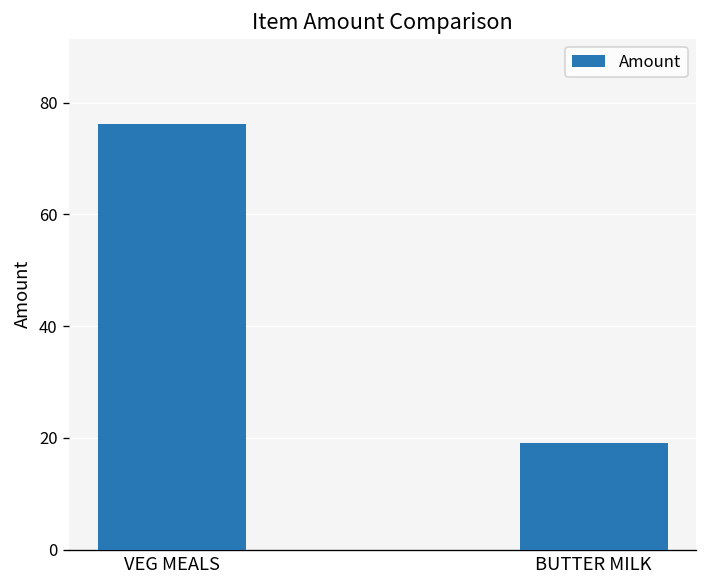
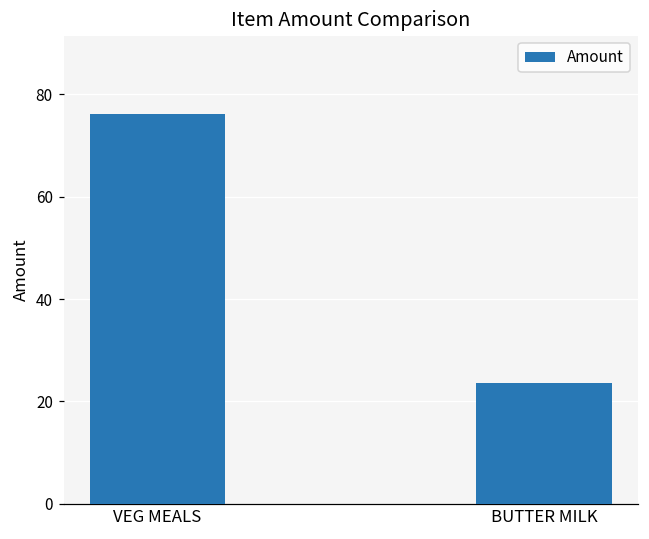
BUTTER MILK: 19 -> 24
